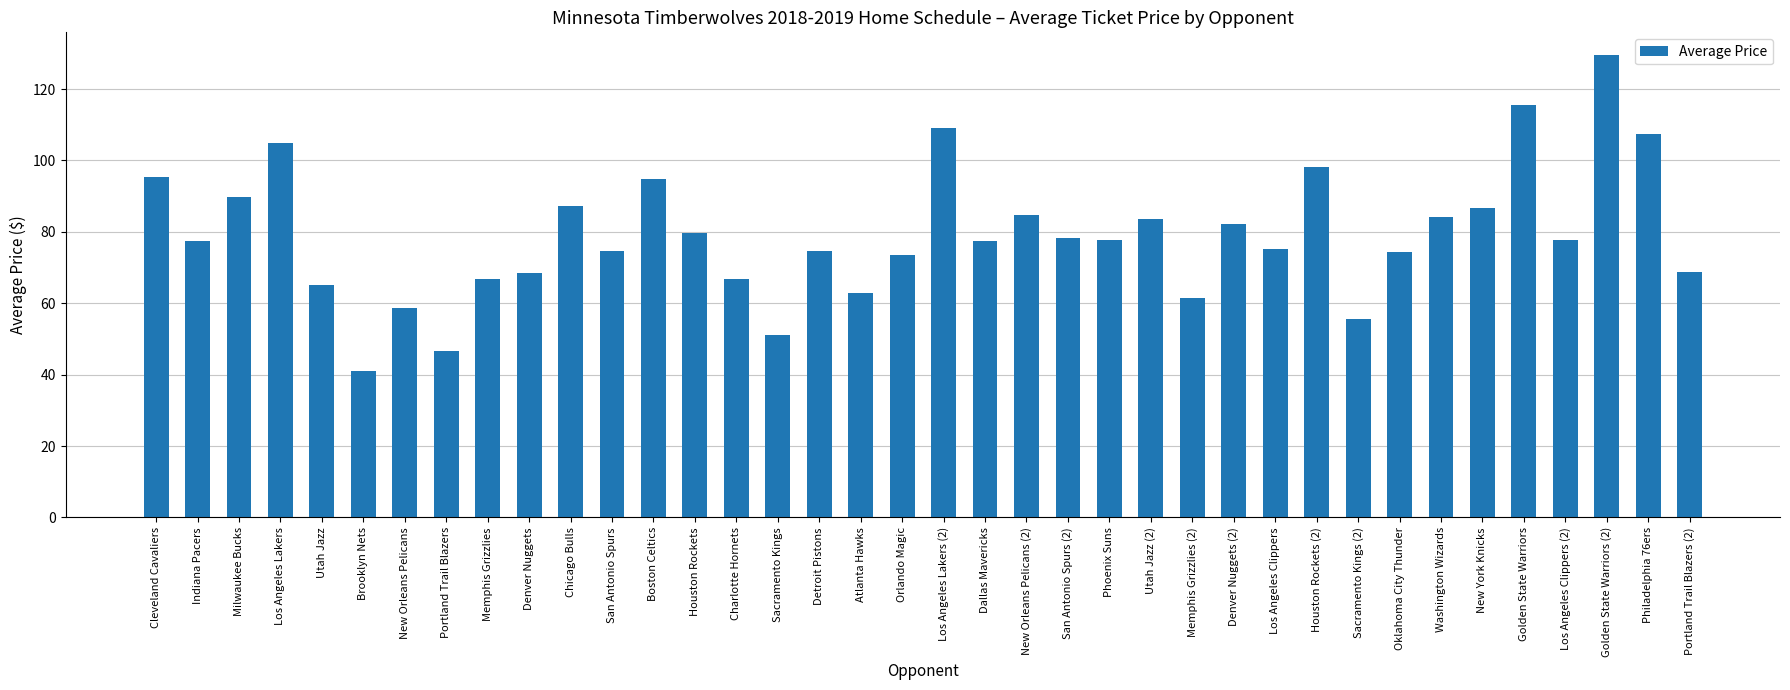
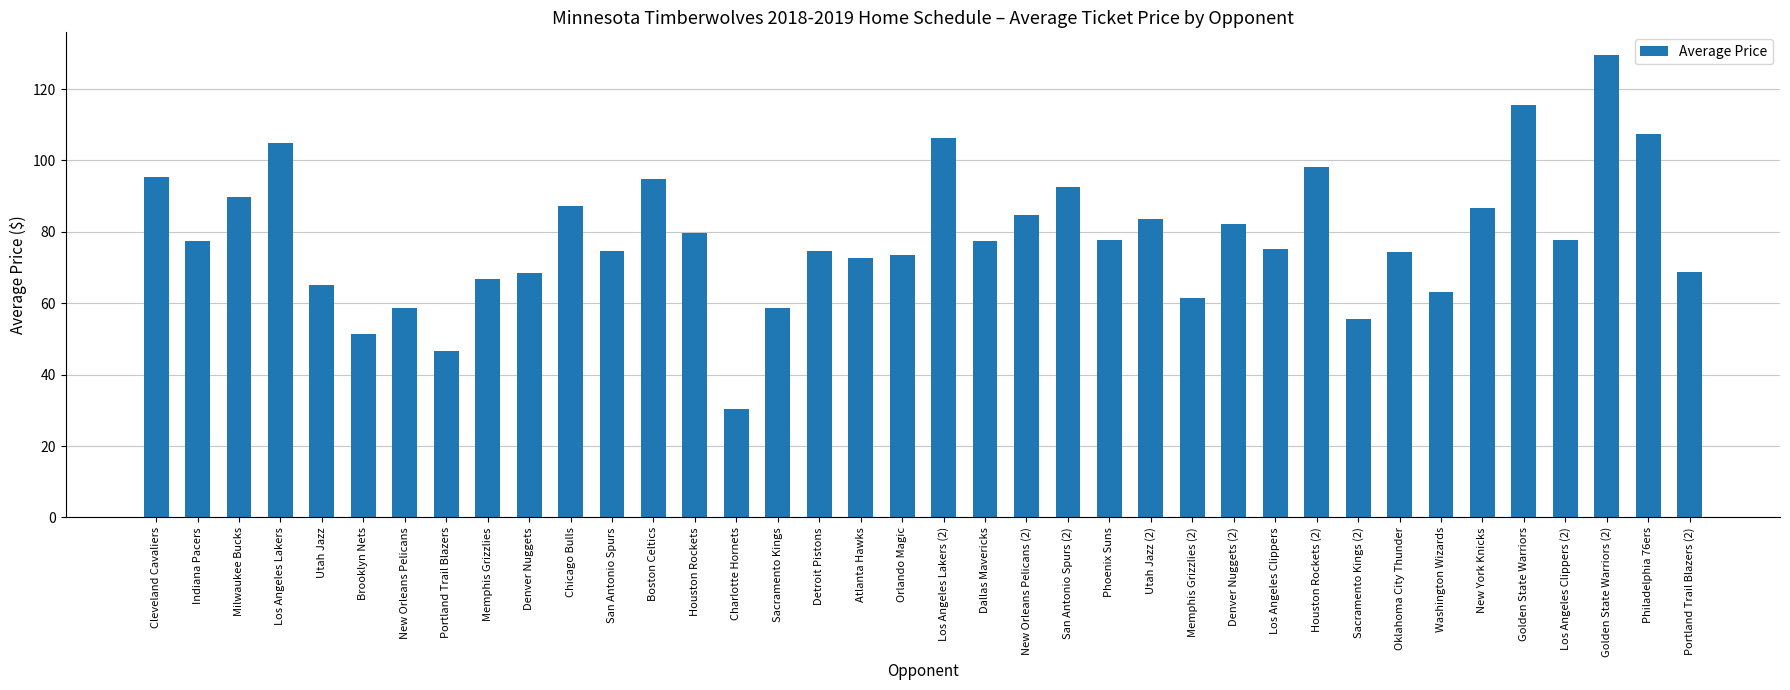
Brooklyn Nets: 41 -> 51
Charlotte Hornets: 67 -> 30
Sacramento Kings: 51 -> 59
Atlanta Hawks: 63 -> 73
Los Angeles Lakers (2): 109 -> 106
San Antonio Spurs (2): 78 -> 93
Washington Wizards: 84 -> 63
